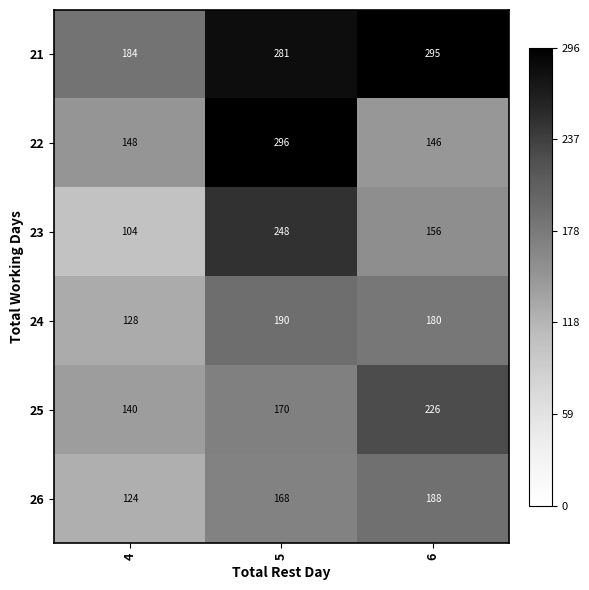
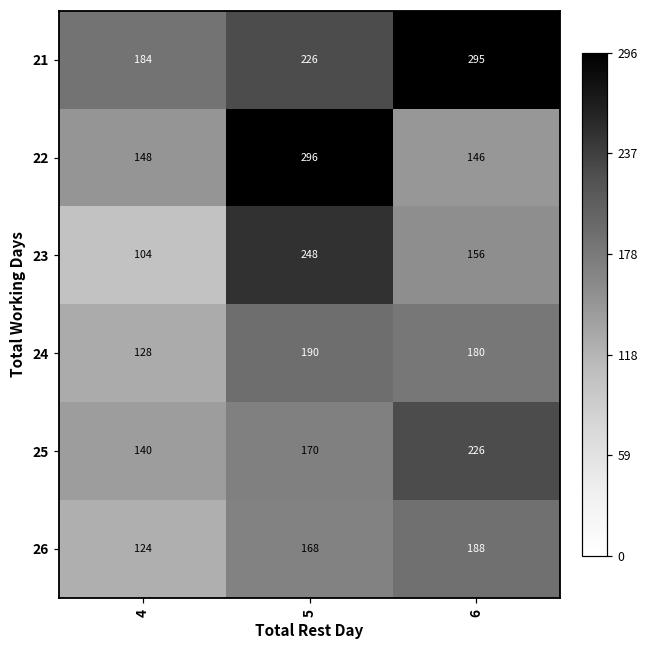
21, 5: 281 -> 226
